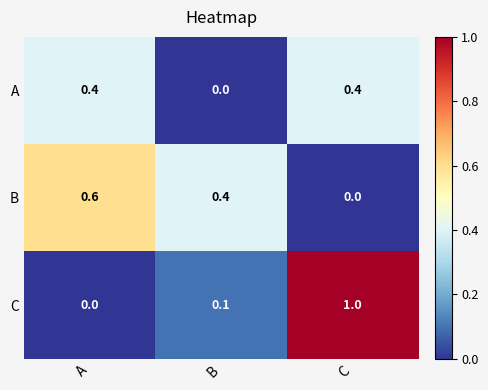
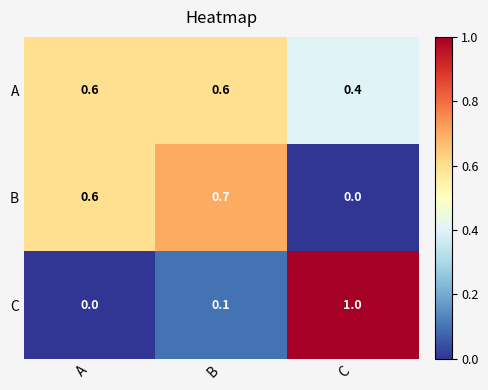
A, A: 0.4 -> 0.6
A, B: 0.0 -> 0.6
B, B: 0.4 -> 0.7
